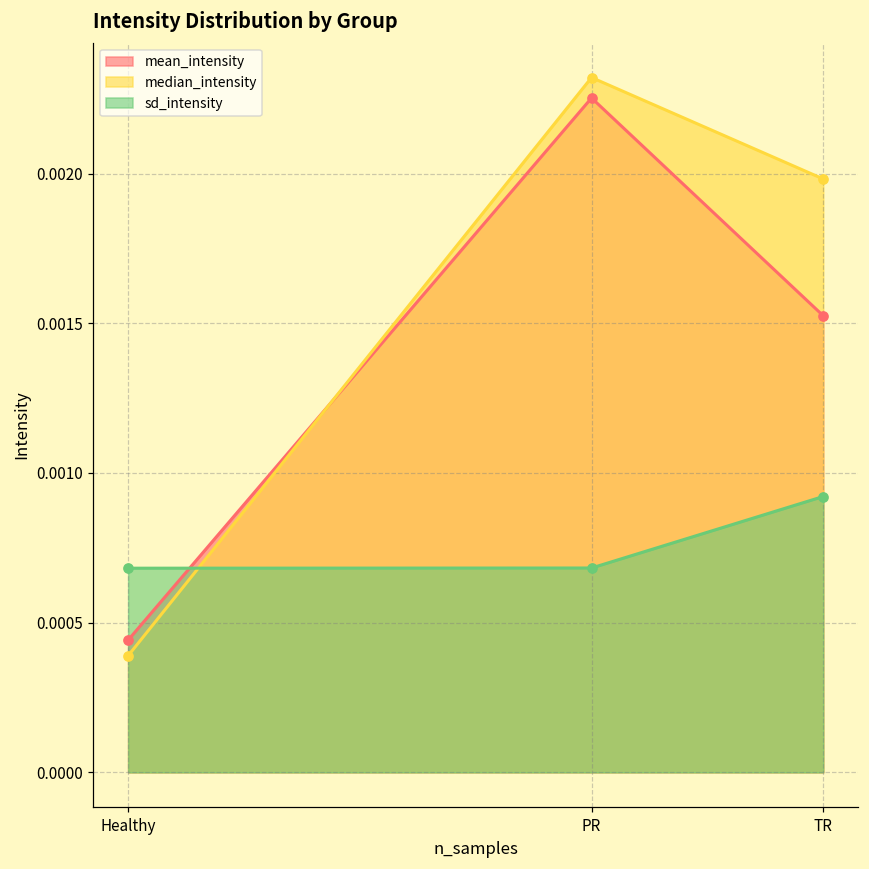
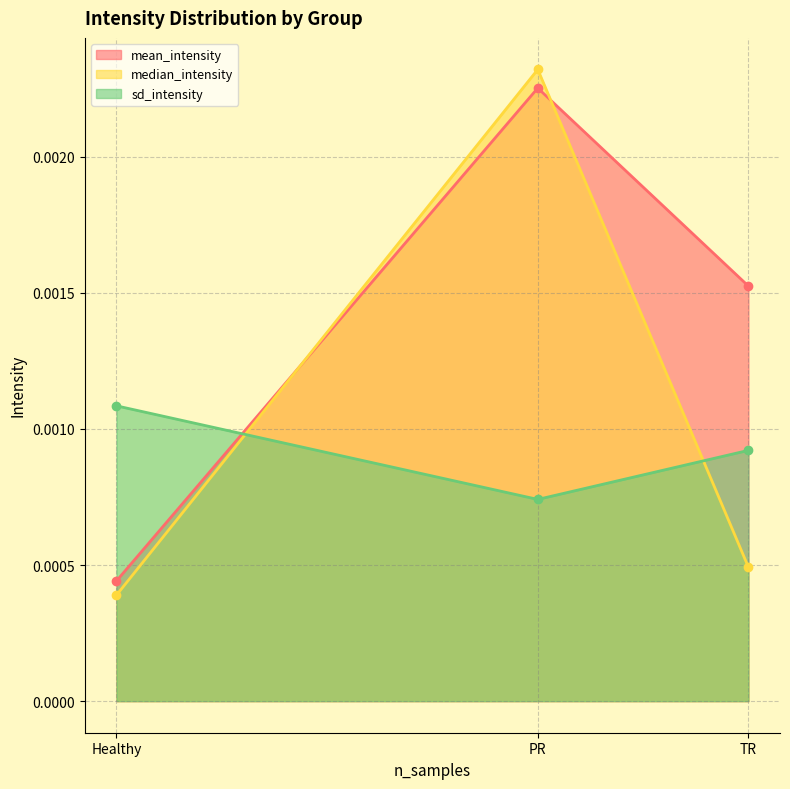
sd_intensity, Healthy: 0.00068 -> 0.00108
sd_intensity, PR: 0.00068 -> 0.00074
median_intensity, TR: 0.00198 -> 0.00049
